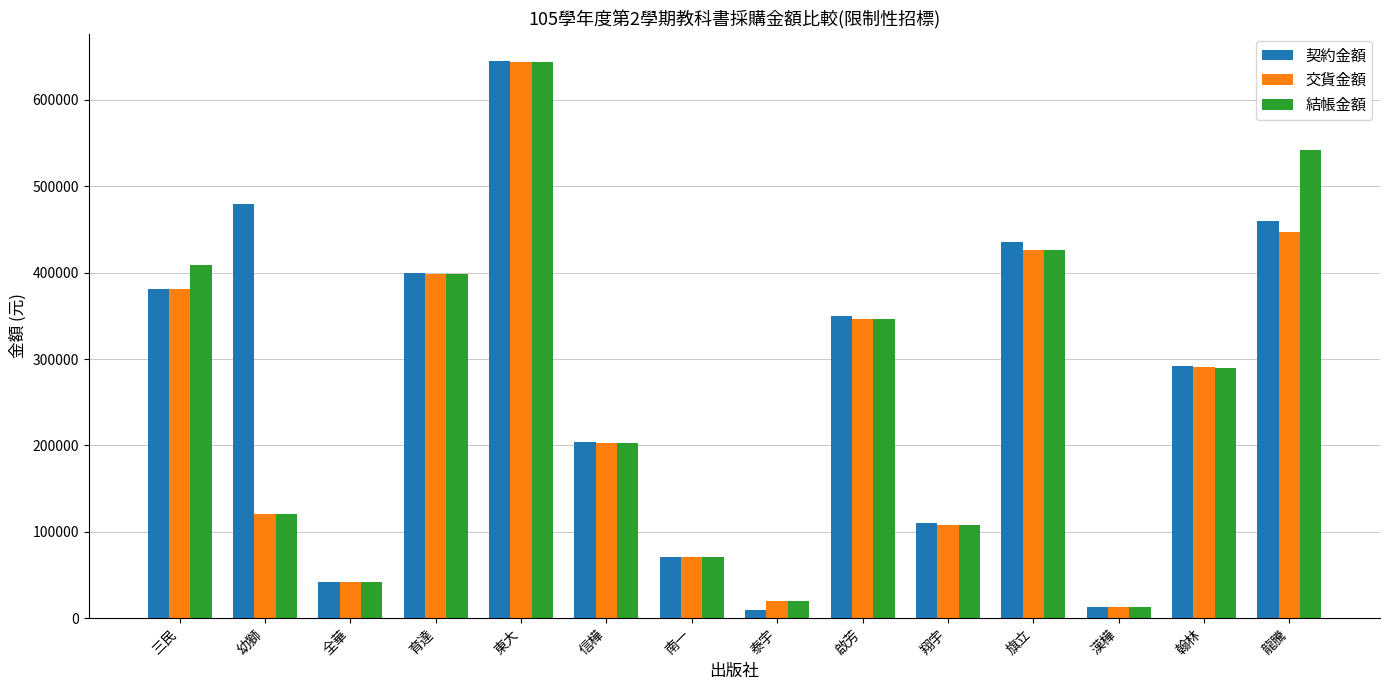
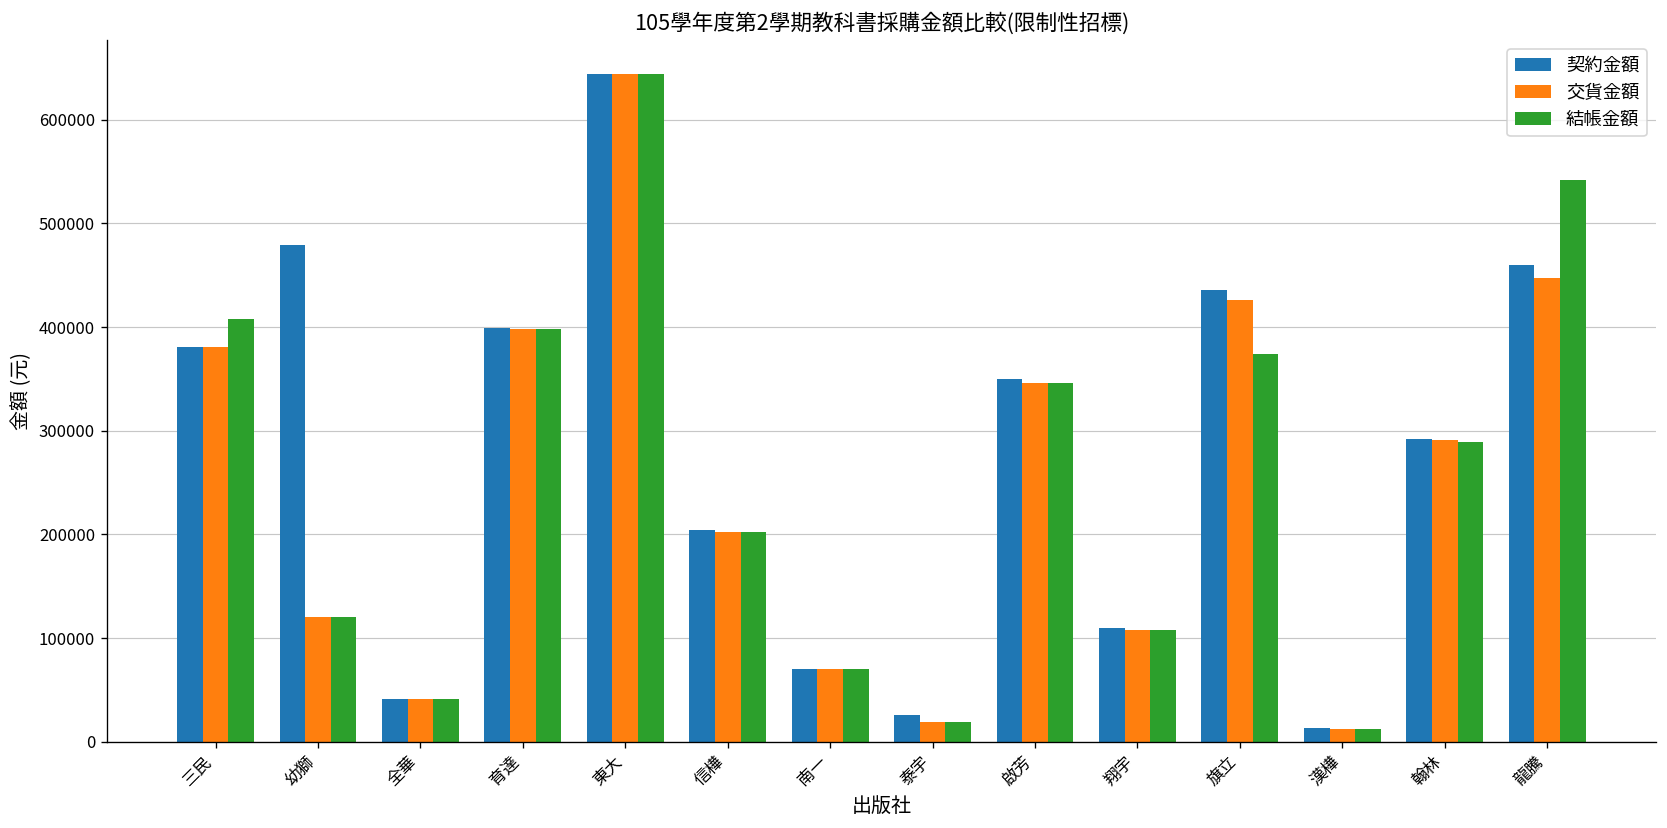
契約金額, 泰宇: 10000 -> 30000
結帳金額, 旗立: 430000 -> 370000
